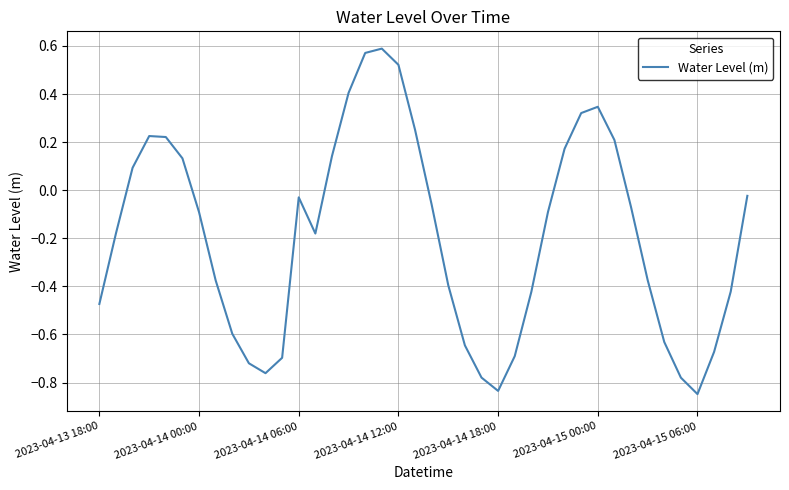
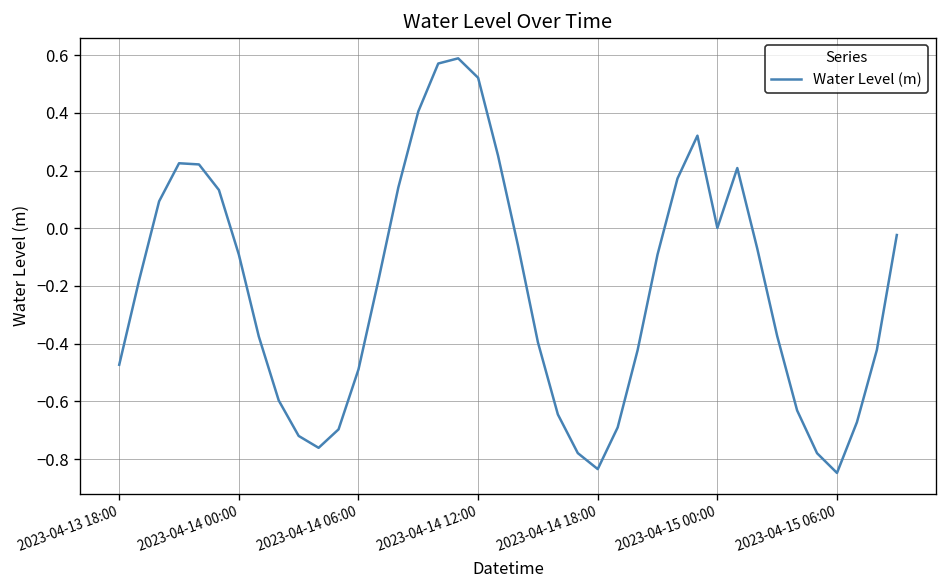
2023-04-14 06:00: -0.03 -> -0.49
2023-04-15 00:00: 0.35 -> 0.00
